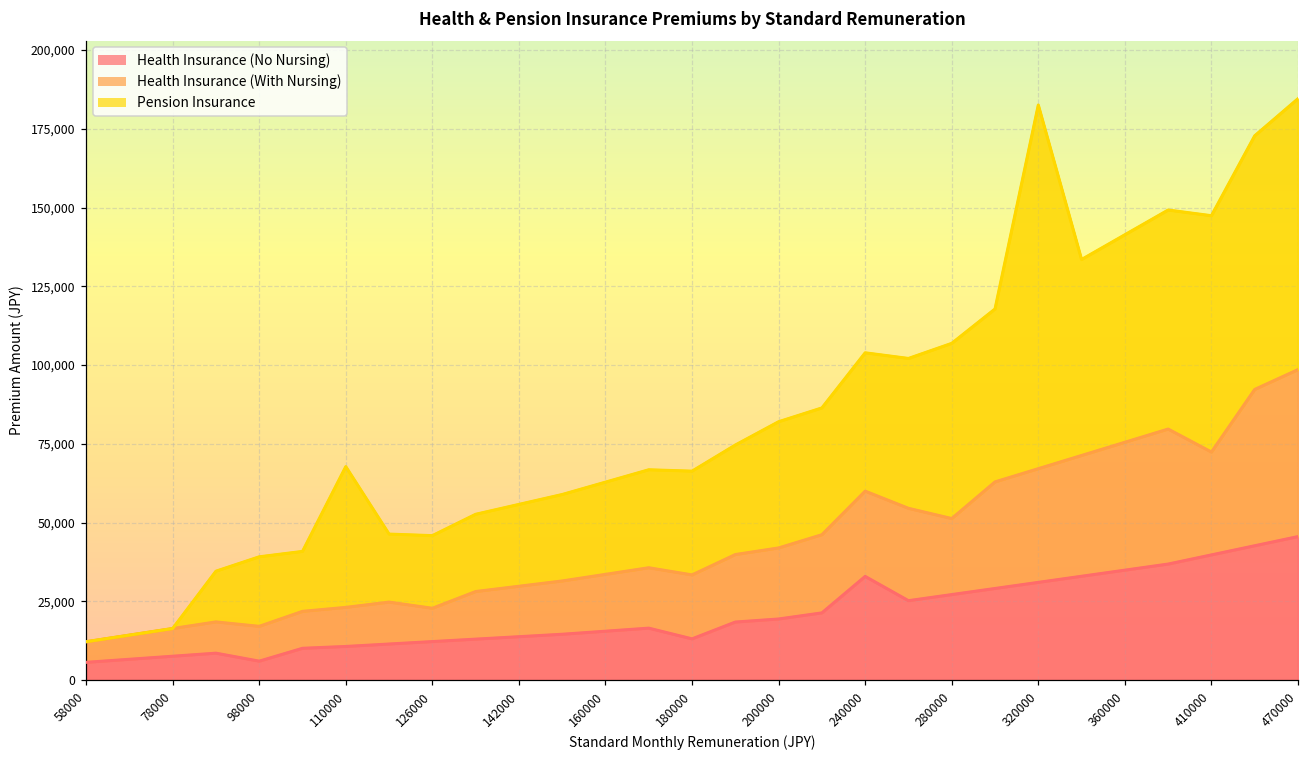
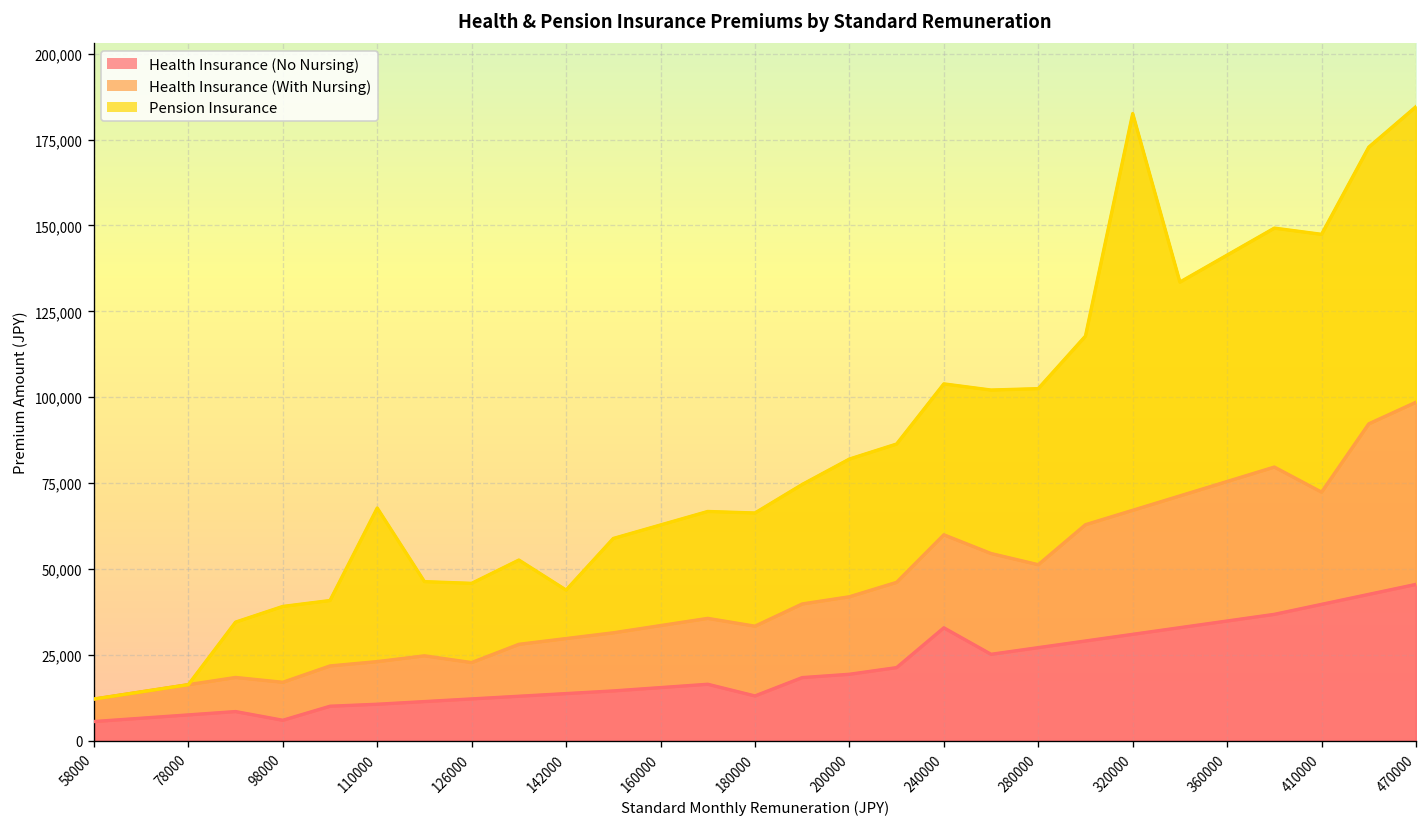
Pension Insurance, 142000: 26,000 -> 14,000
Pension Insurance, 280000: 56,000 -> 51,000
